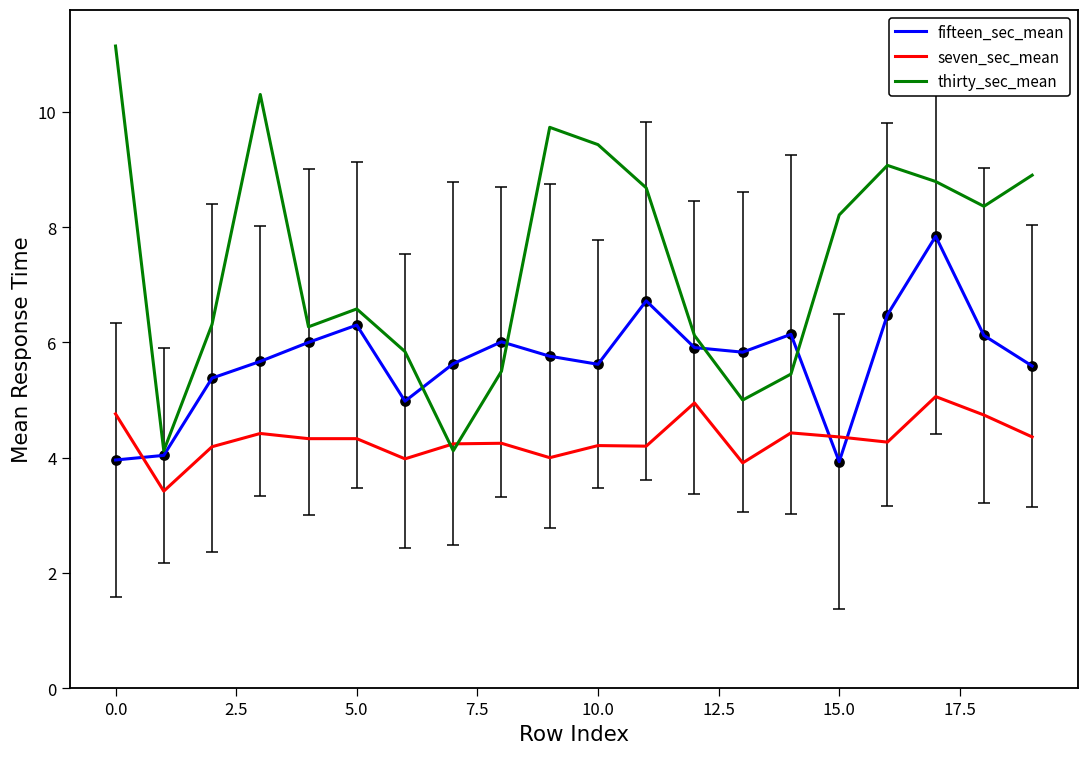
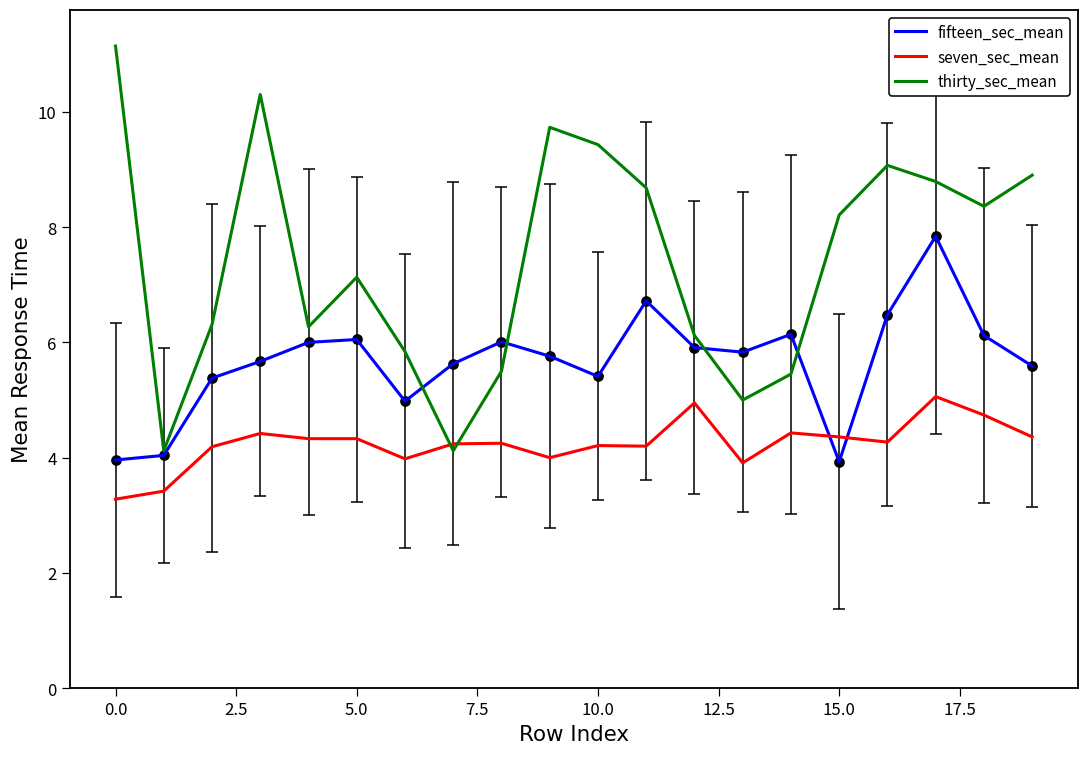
seven_sec_mean, 0.0: 4.8 -> 3.3
fifteen_sec_mean, 5.0: 6.3 -> 6.1
thirty_sec_mean, 5.0: 6.6 -> 7.1
fifteen_sec_mean, 10.0: 5.6 -> 5.4
